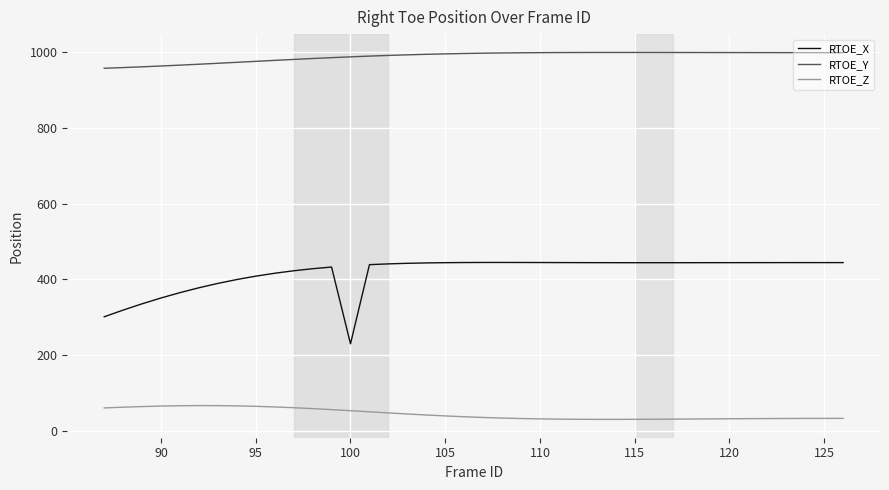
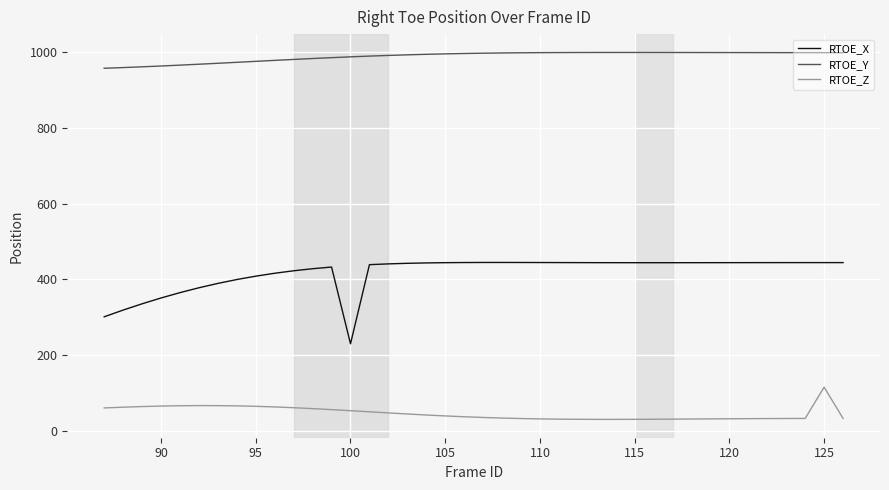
RTOE_Z, 125: 30 -> 120
